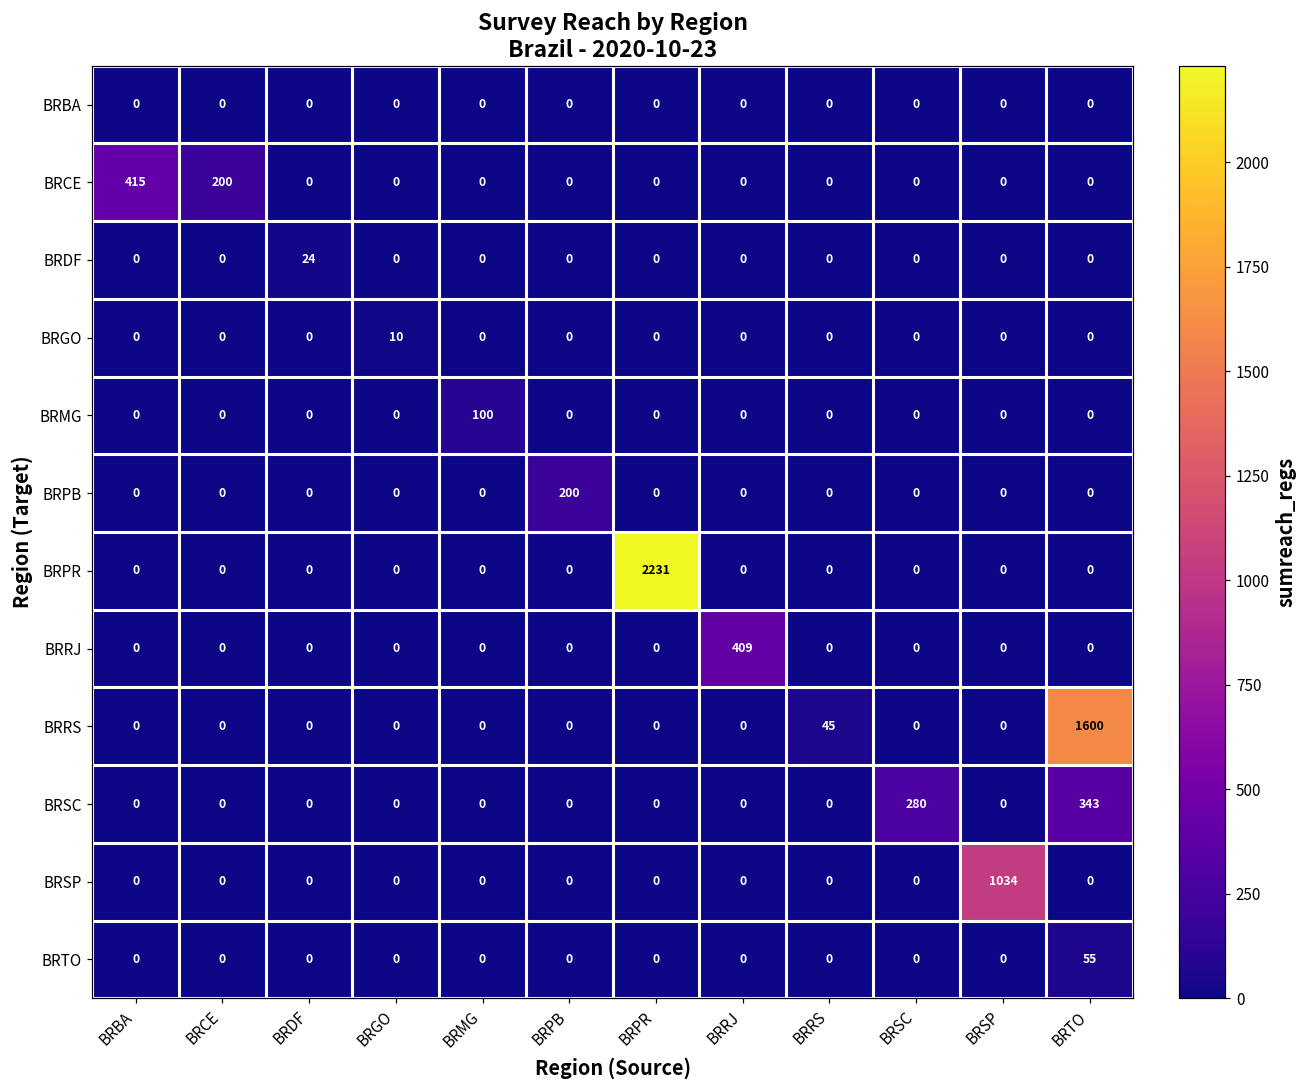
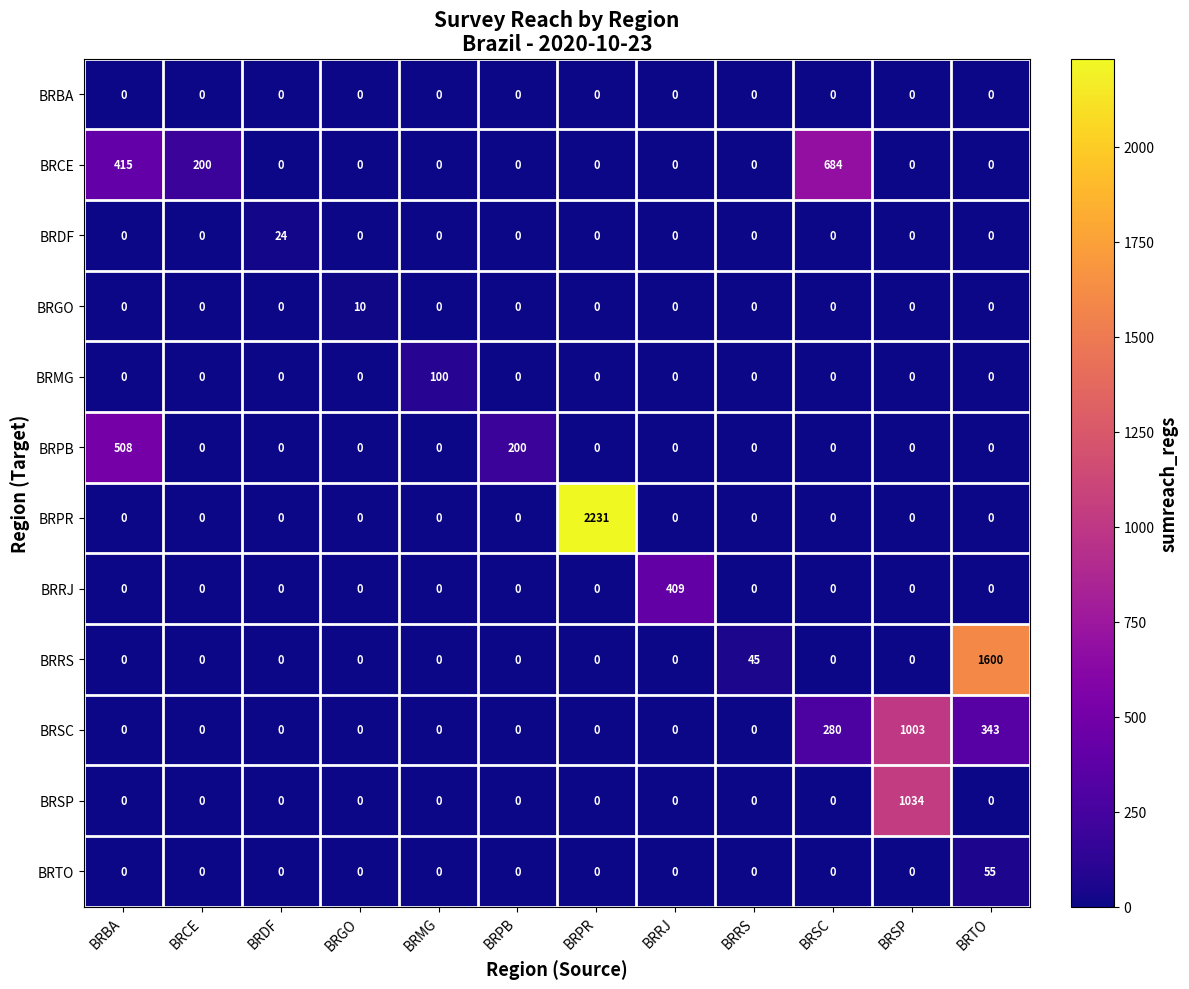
BRCE, BRSC: 0 -> 684
BRPB, BRBA: 0 -> 508
BRSC, BRSP: 0 -> 1003
